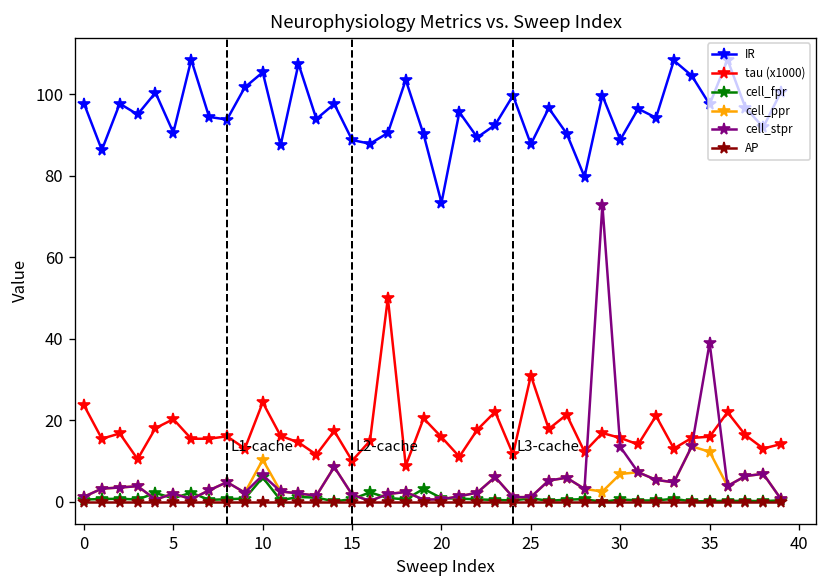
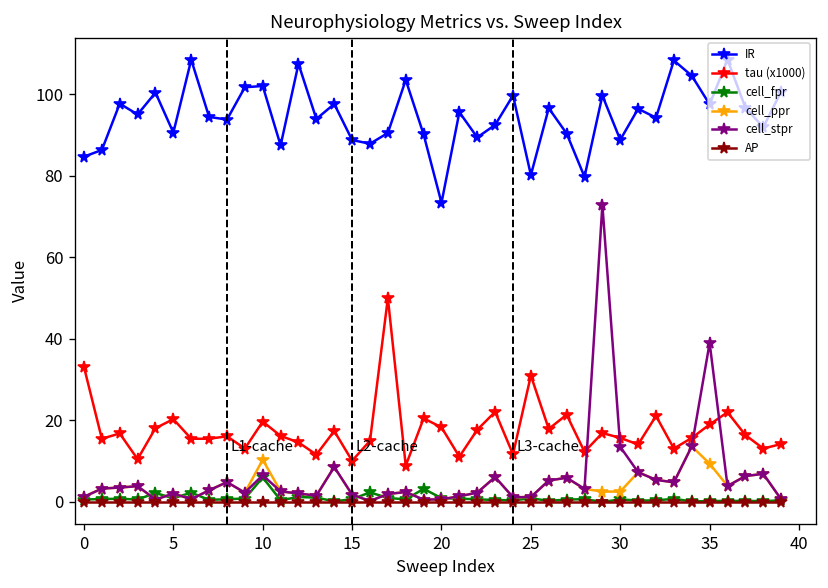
IR, 0: 98 -> 85
tau (x1000), 0: 24 -> 33
IR, 10: 105 -> 102
tau (x1000), 10: 24 -> 20
tau (x1000), 20: 16 -> 18
IR, 25: 88 -> 80
cell_ppr, 30: 7 -> 3
tau (x1000), 35: 16 -> 19
cell_ppr, 35: 12 -> 9
